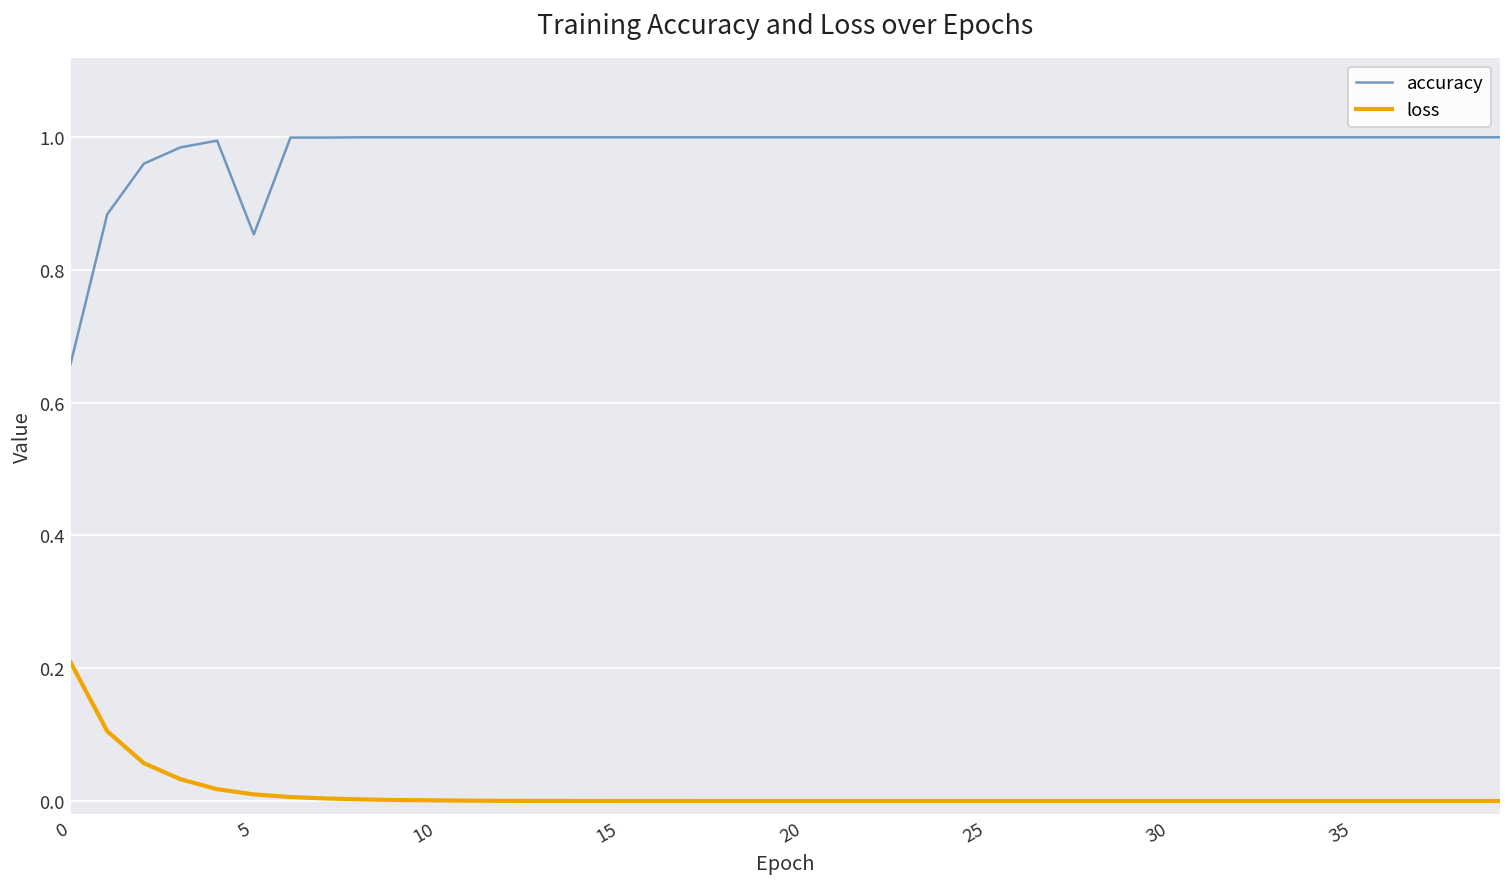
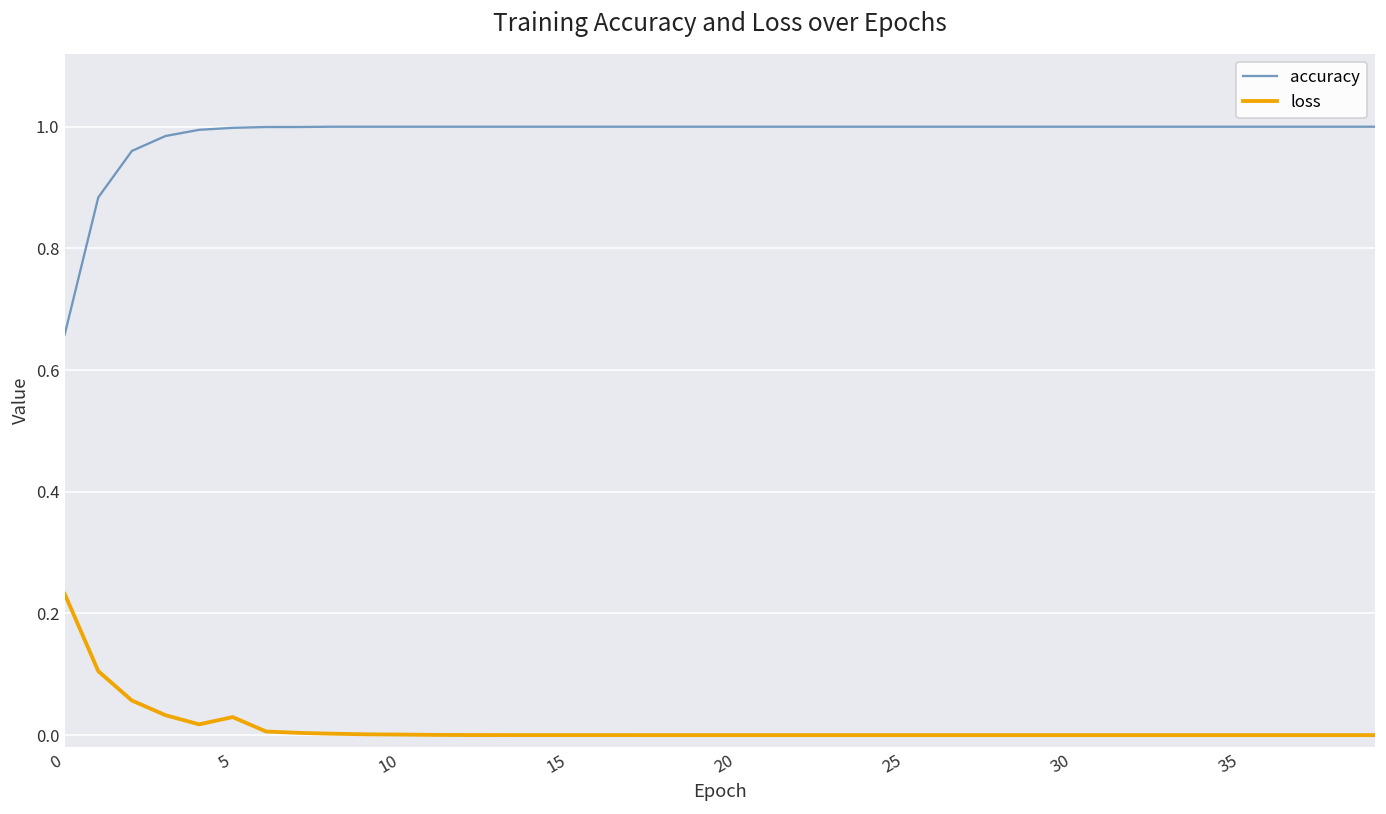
loss, 0: 0.21 -> 0.23
accuracy, 5: 0.85 -> 1.00
loss, 5: 0.01 -> 0.03
